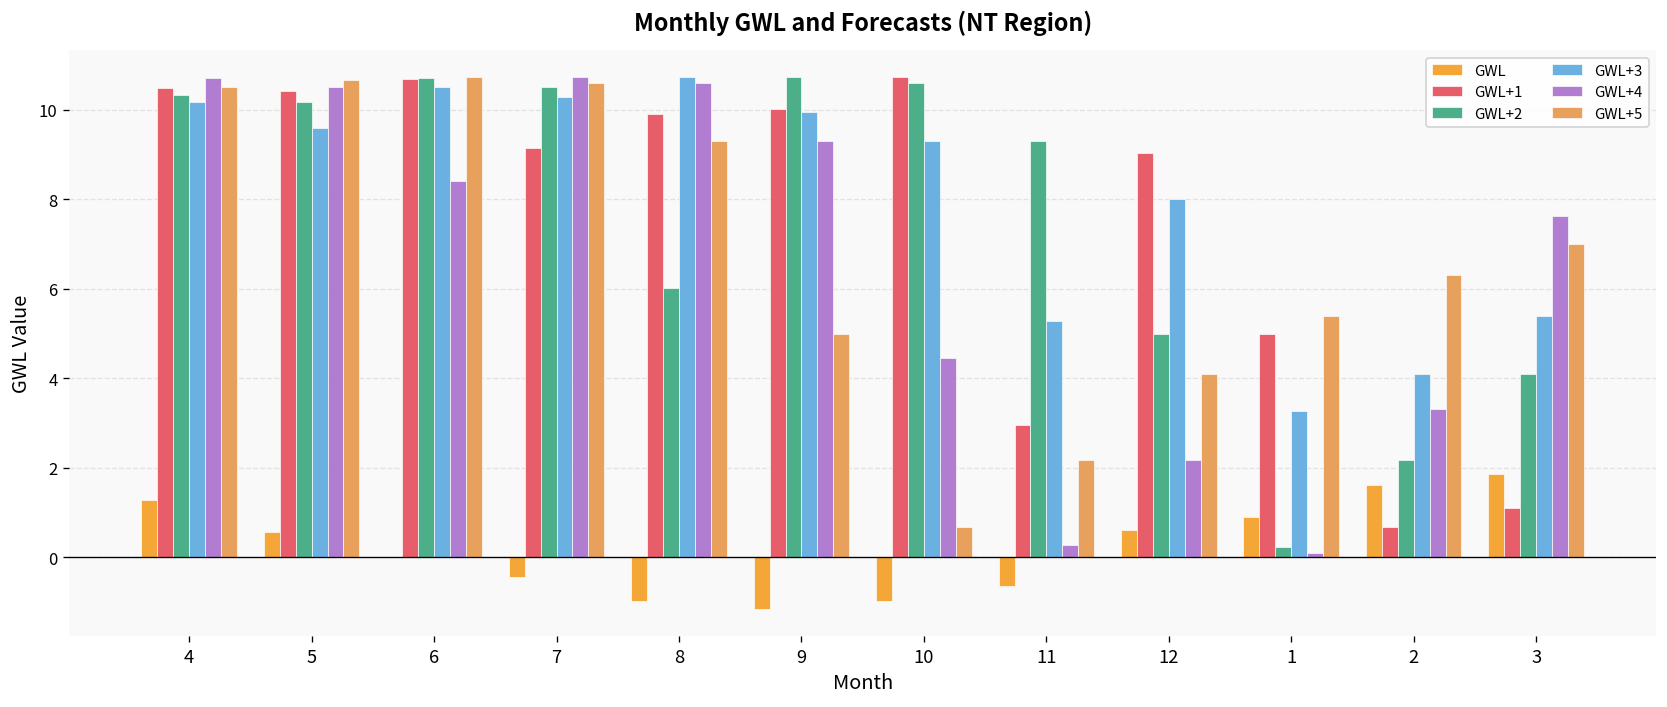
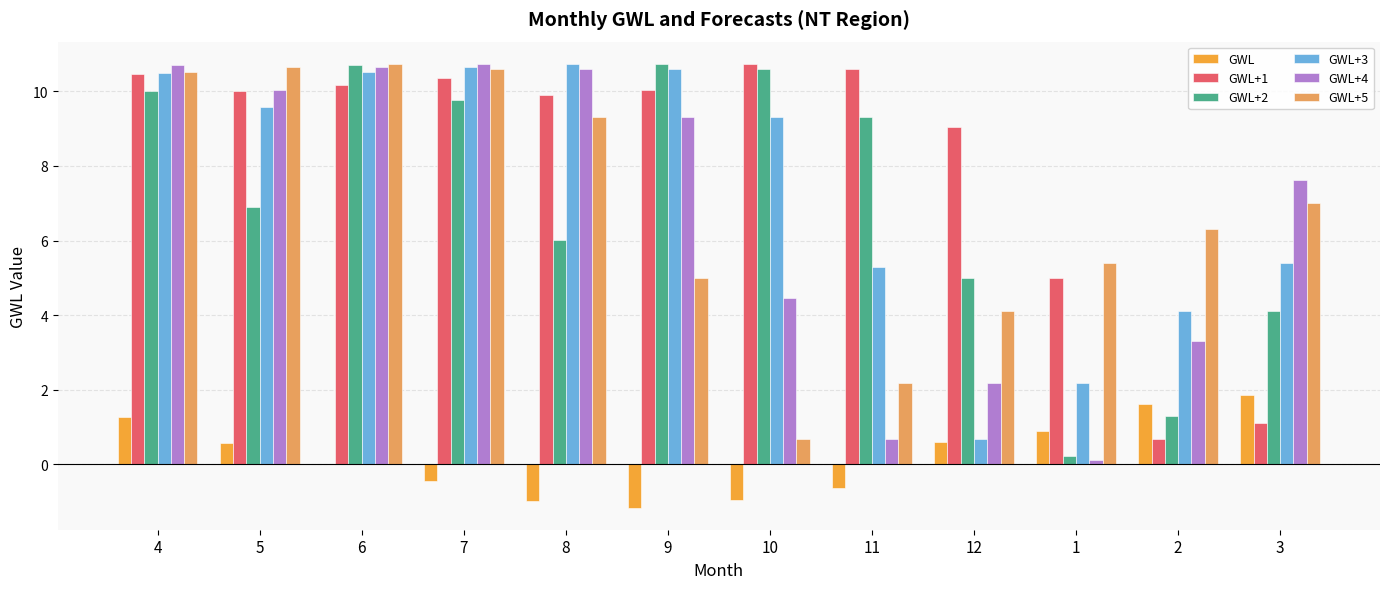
GWL+2, 4: 10.3 -> 10.0
GWL+3, 4: 10.2 -> 10.5
GWL+1, 5: 10.4 -> 10.0
GWL+2, 5: 10.2 -> 6.9
GWL+4, 5: 10.5 -> 10.1
GWL+1, 6: 10.7 -> 10.2
GWL+4, 6: 8.4 -> 10.7
GWL+1, 7: 9.2 -> 10.4
GWL+2, 7: 10.5 -> 9.8
GWL+3, 7: 10.3 -> 10.7
GWL+3, 9: 10.0 -> 10.6
GWL+1, 11: 2.9 -> 10.6
GWL+4, 11: 0.3 -> 0.7
GWL+3, 12: 8.0 -> 0.7
GWL+3, 1: 3.3 -> 2.2
GWL+2, 2: 2.2 -> 1.3
